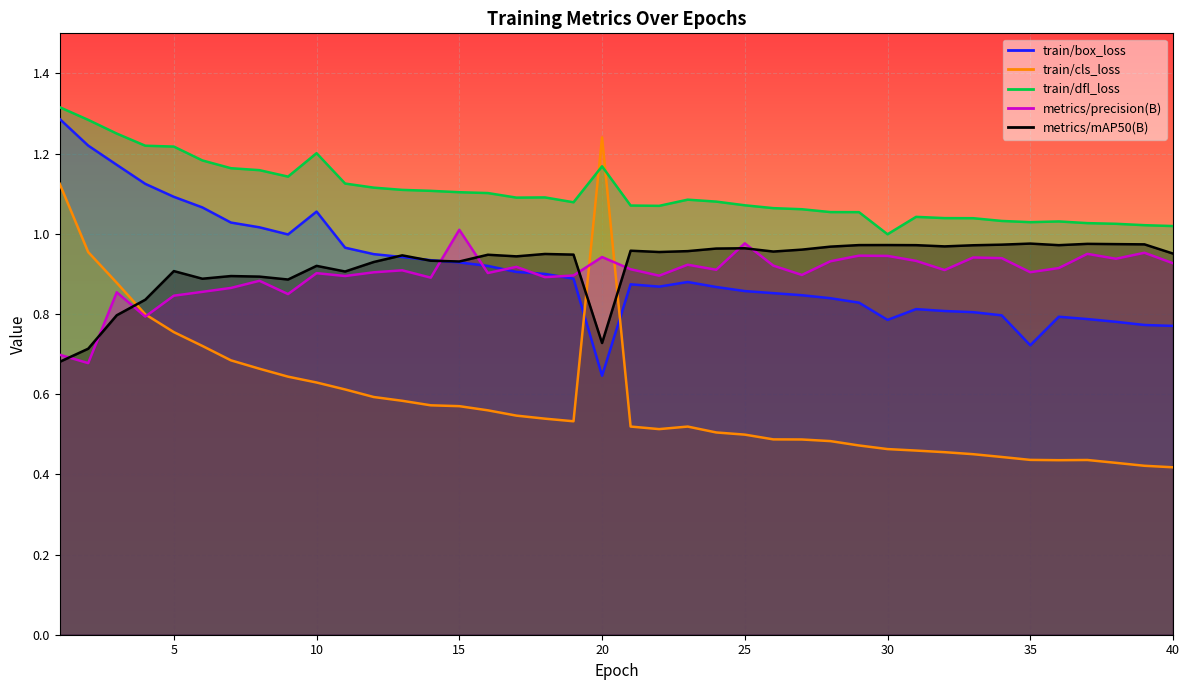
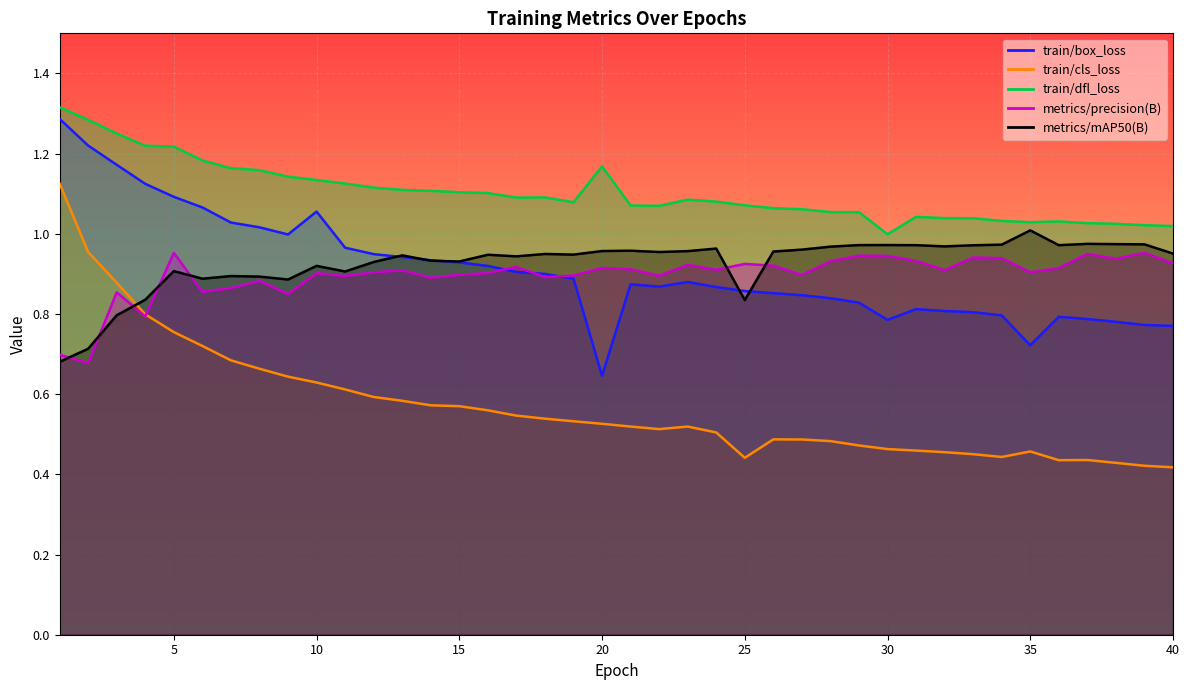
metrics/precision(B), 5: 0.85 -> 0.95
train/dfl_loss, 10: 1.20 -> 1.13
metrics/precision(B), 15: 1.01 -> 0.90
train/cls_loss, 20: 1.24 -> 0.53
metrics/precision(B), 20: 0.94 -> 0.91
metrics/mAP50(B), 20: 0.73 -> 0.96
train/cls_loss, 25: 0.50 -> 0.44
metrics/precision(B), 25: 0.98 -> 0.92
metrics/mAP50(B), 25: 0.96 -> 0.83
train/cls_loss, 35: 0.44 -> 0.46
metrics/mAP50(B), 35: 0.98 -> 1.01
